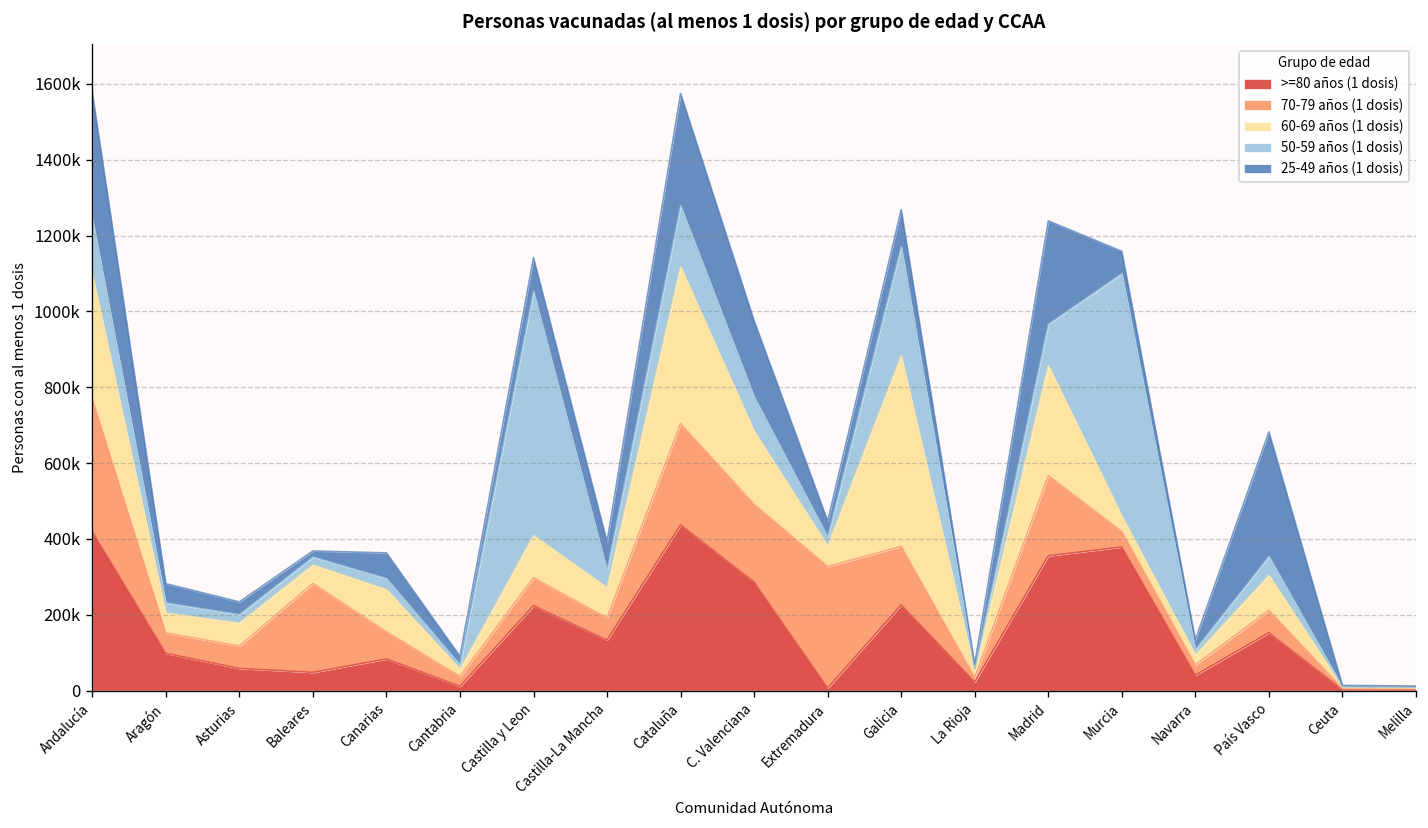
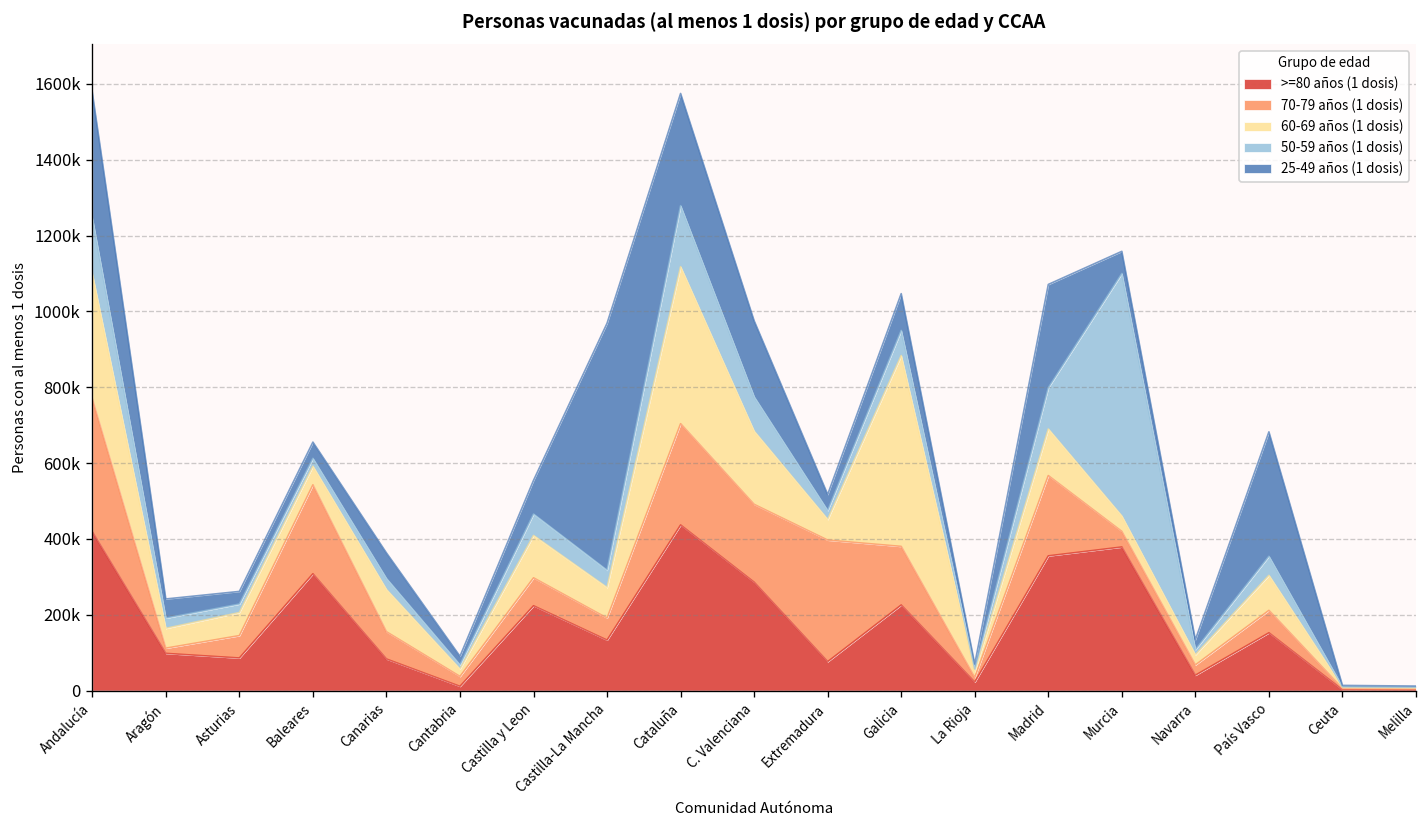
70-79 años (1 dosis), Aragón: 50000 -> 10000
>=80 años (1 dosis), Asturias: 60000 -> 90000
>=80 años (1 dosis), Baleares: 50000 -> 310000
25-49 años (1 dosis), Baleares: 20000 -> 40000
50-59 años (1 dosis), Castilla y Leon: 640000 -> 60000
25-49 años (1 dosis), Castilla-La Mancha: 80000 -> 650000
>=80 años (1 dosis), Extremadura: 10000 -> 80000
50-59 años (1 dosis), Galicia: 290000 -> 70000
60-69 años (1 dosis), Madrid: 290000 -> 120000
